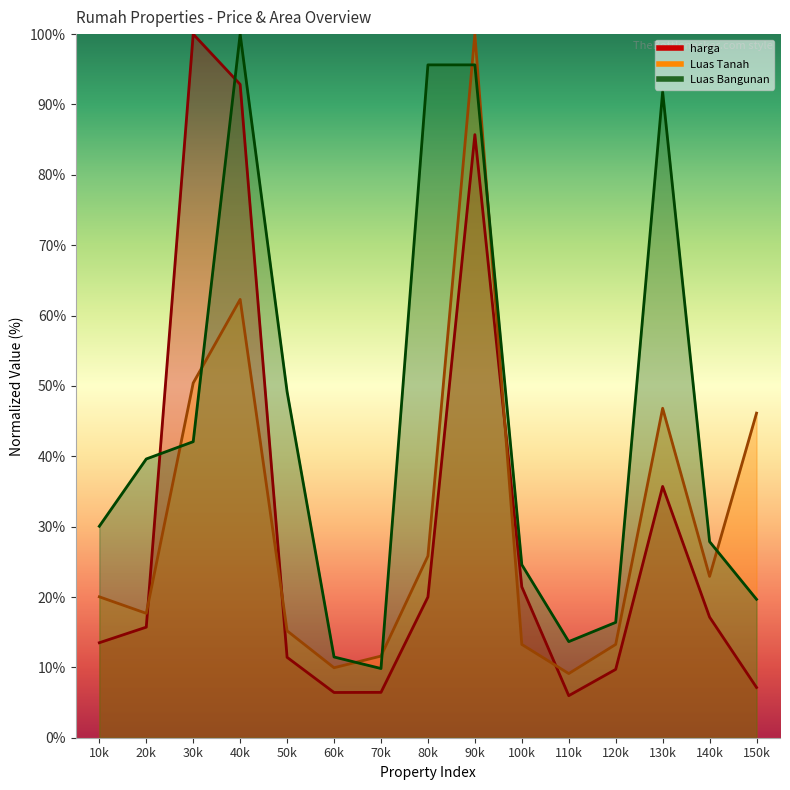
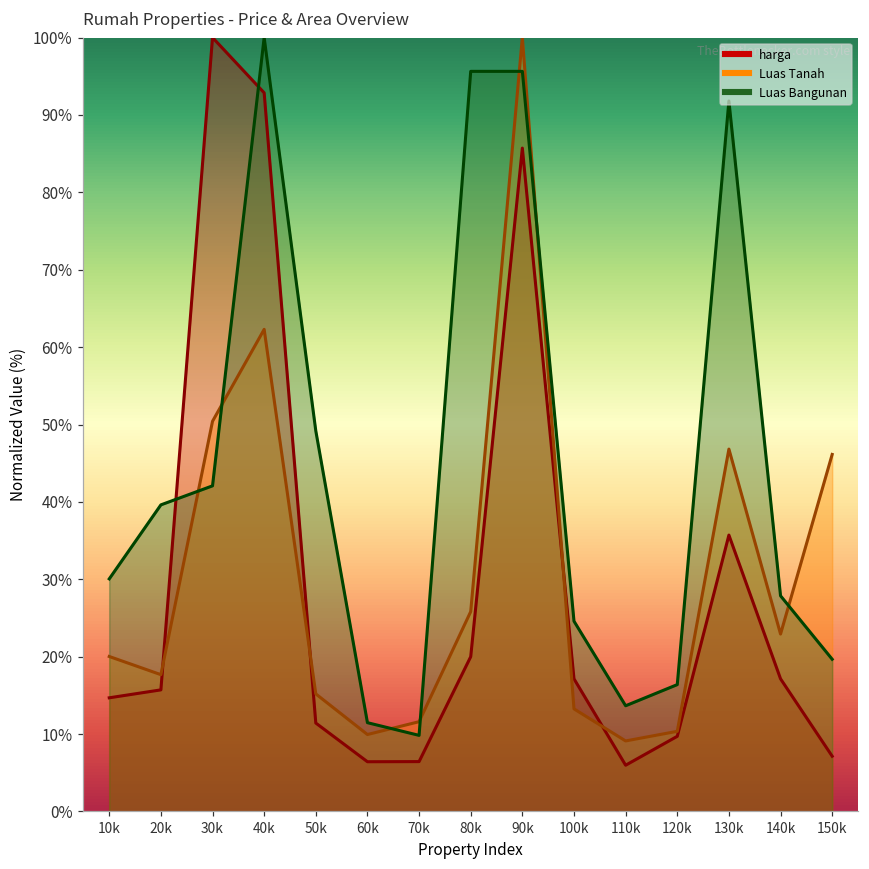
harga, 10k: 13% -> 15%
harga, 100k: 21% -> 17%
Luas Tanah, 120k: 13% -> 10%
